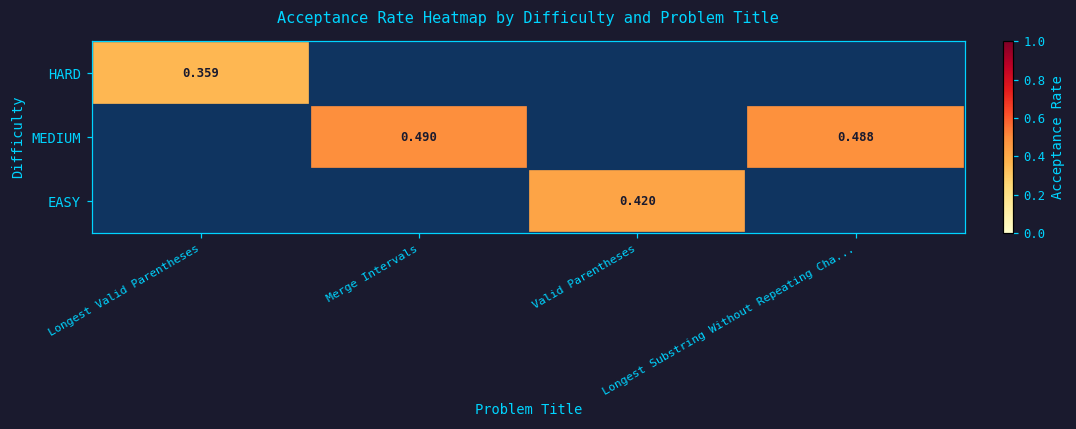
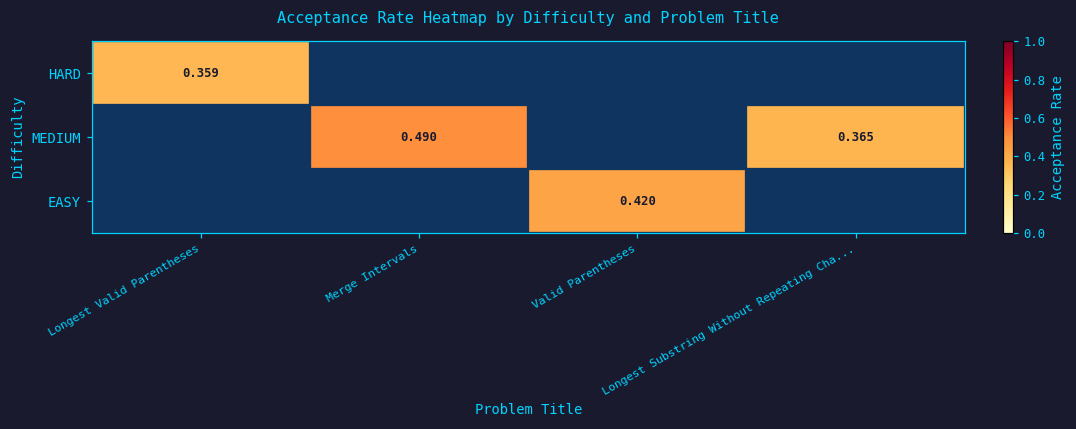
MEDIUM, Longest Substring Without Repeating Cha...: 0.488 -> 0.365
